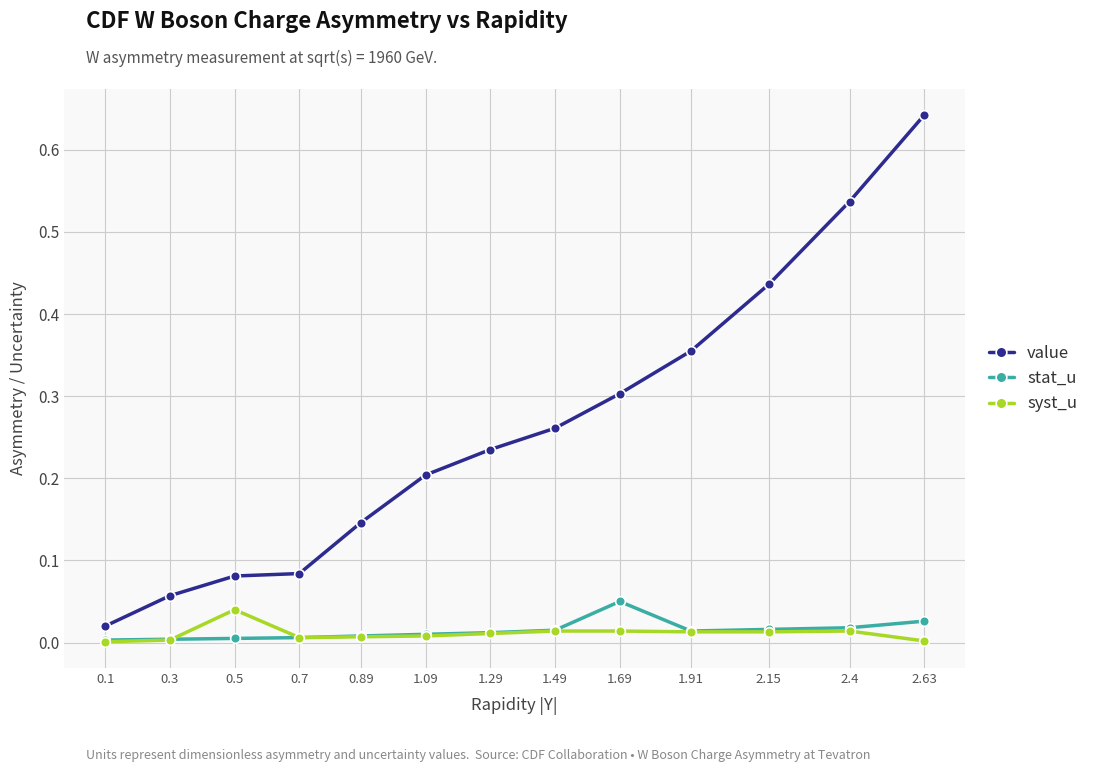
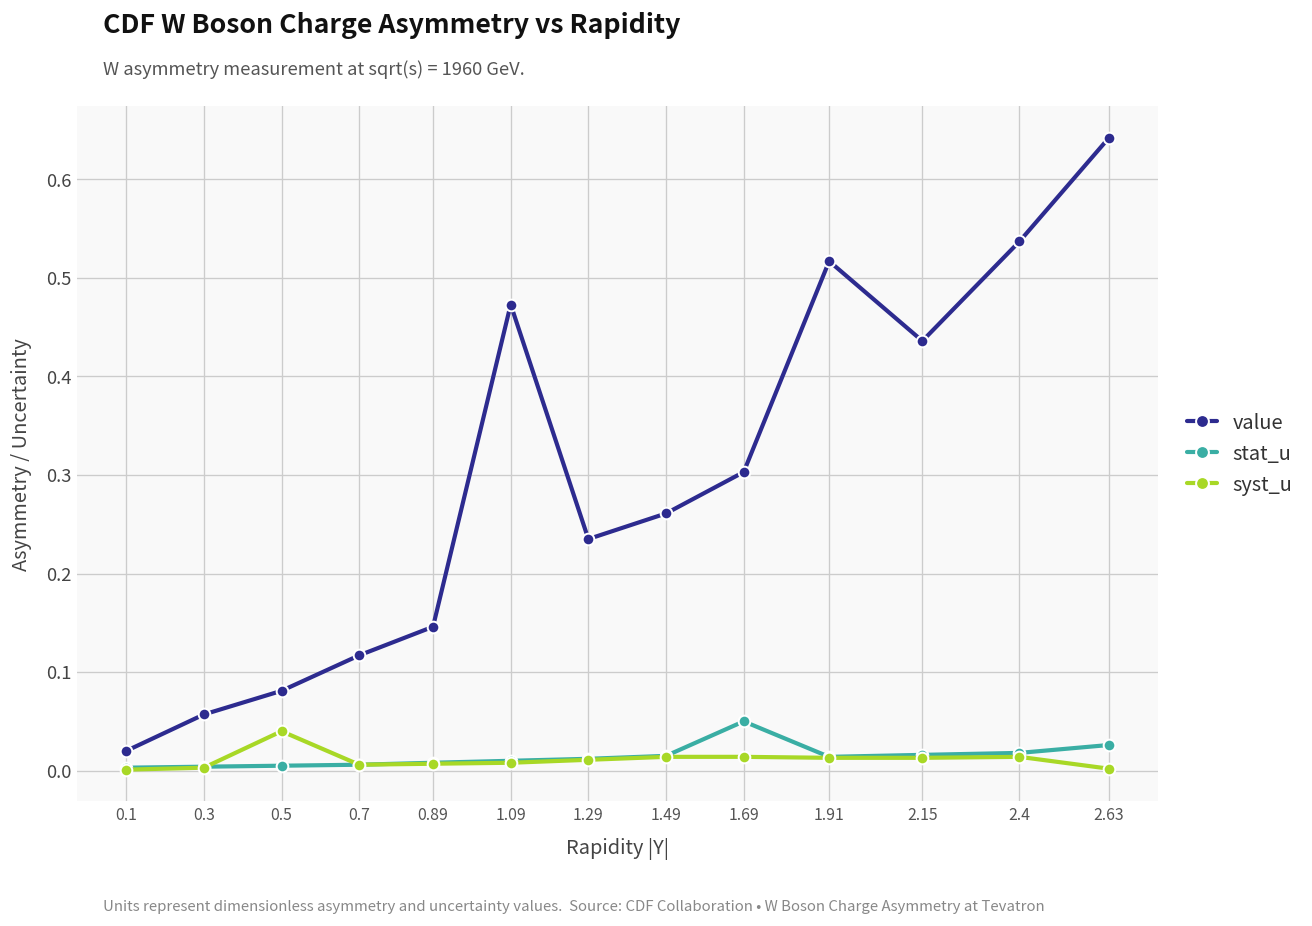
value, 0.7: 0.08 -> 0.12
value, 1.09: 0.20 -> 0.47
value, 1.91: 0.36 -> 0.52
